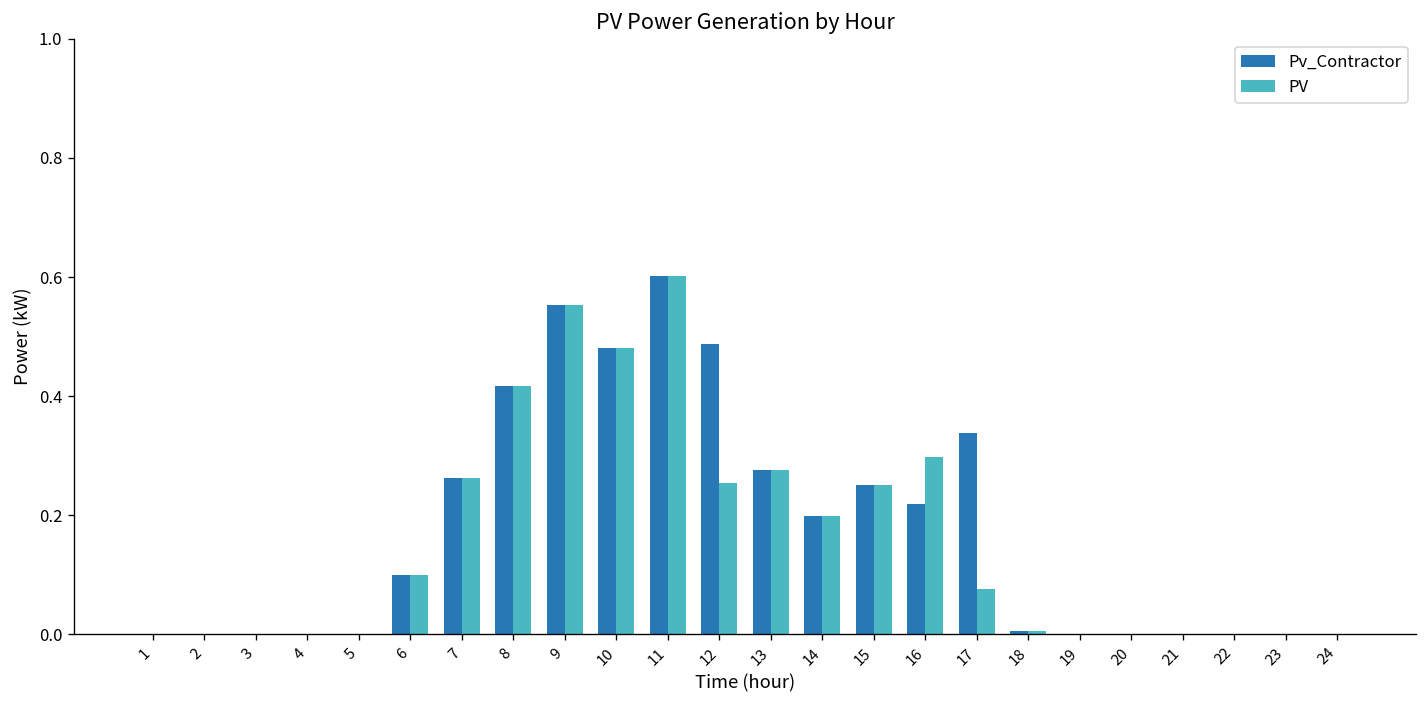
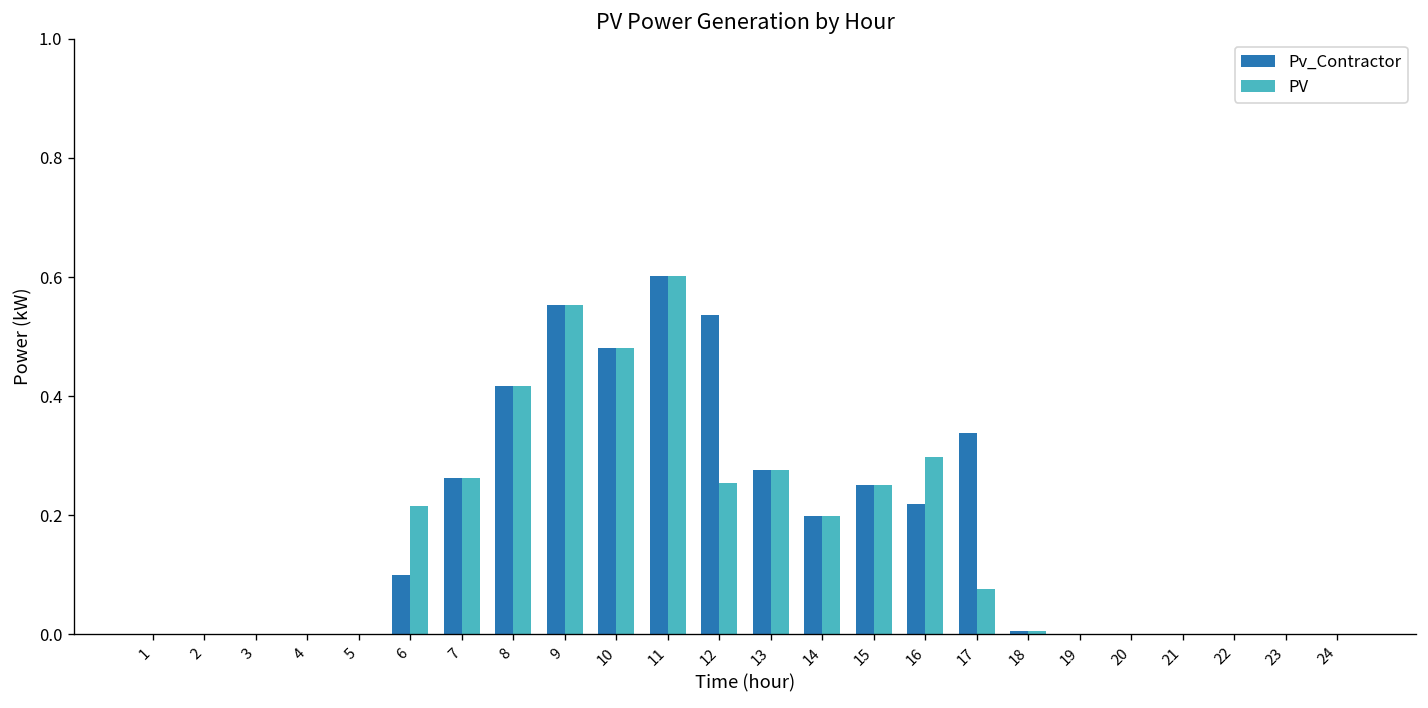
PV, 6: 0.10 -> 0.22
Pv_Contractor, 12: 0.49 -> 0.54
